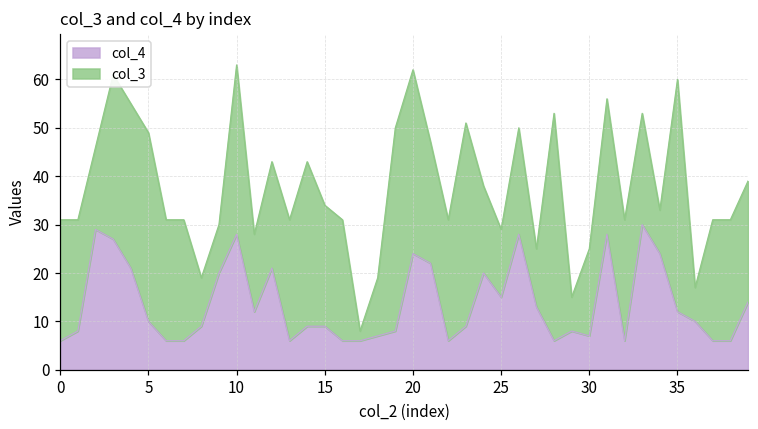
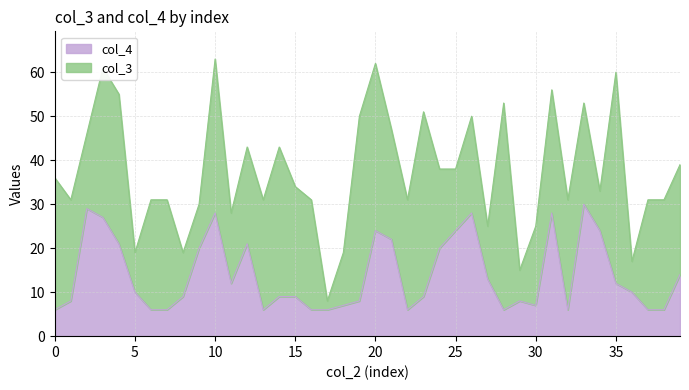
col_3, 0: 25 -> 30
col_3, 5: 39 -> 9
col_4, 25: 15 -> 24
